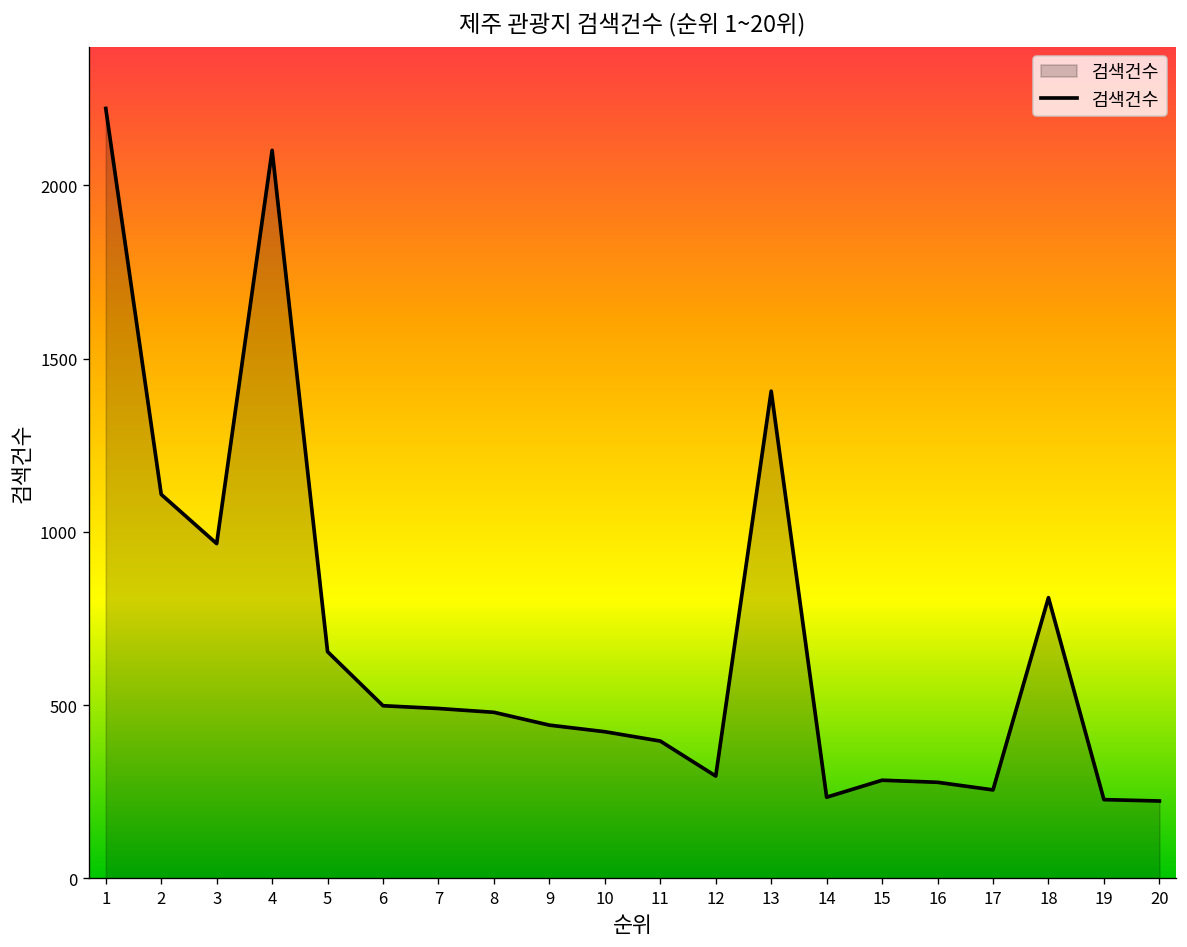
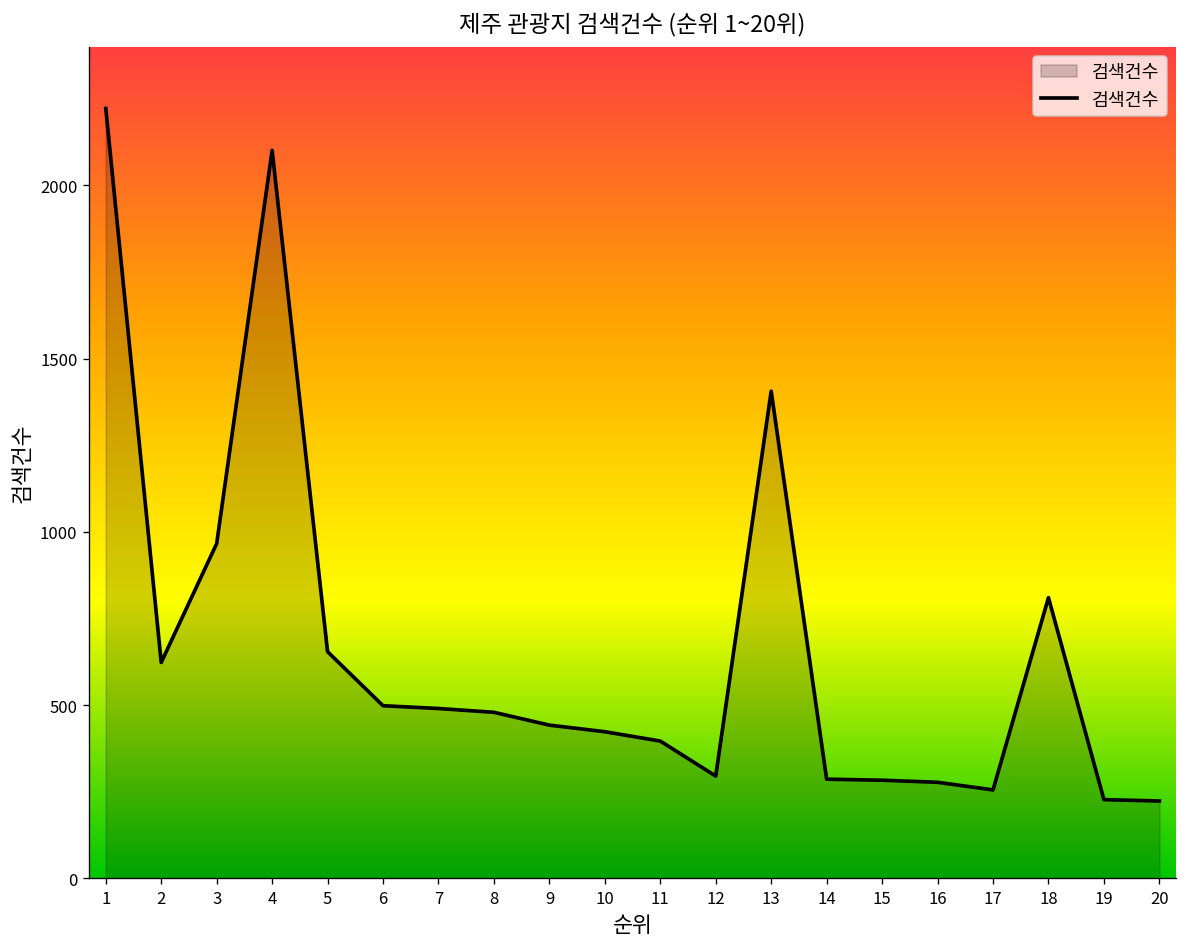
2: 1110 -> 620
14: 230 -> 290
